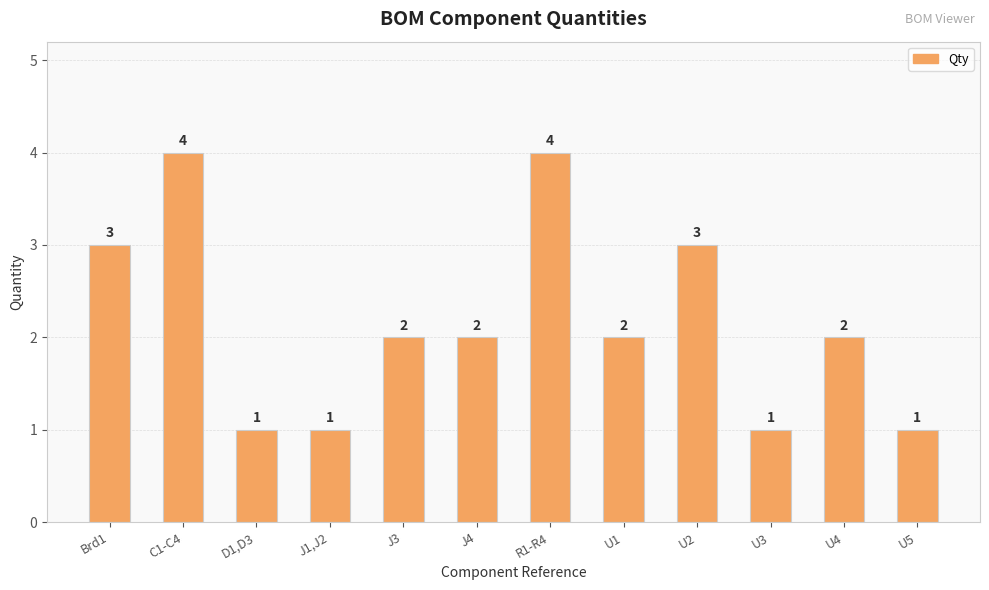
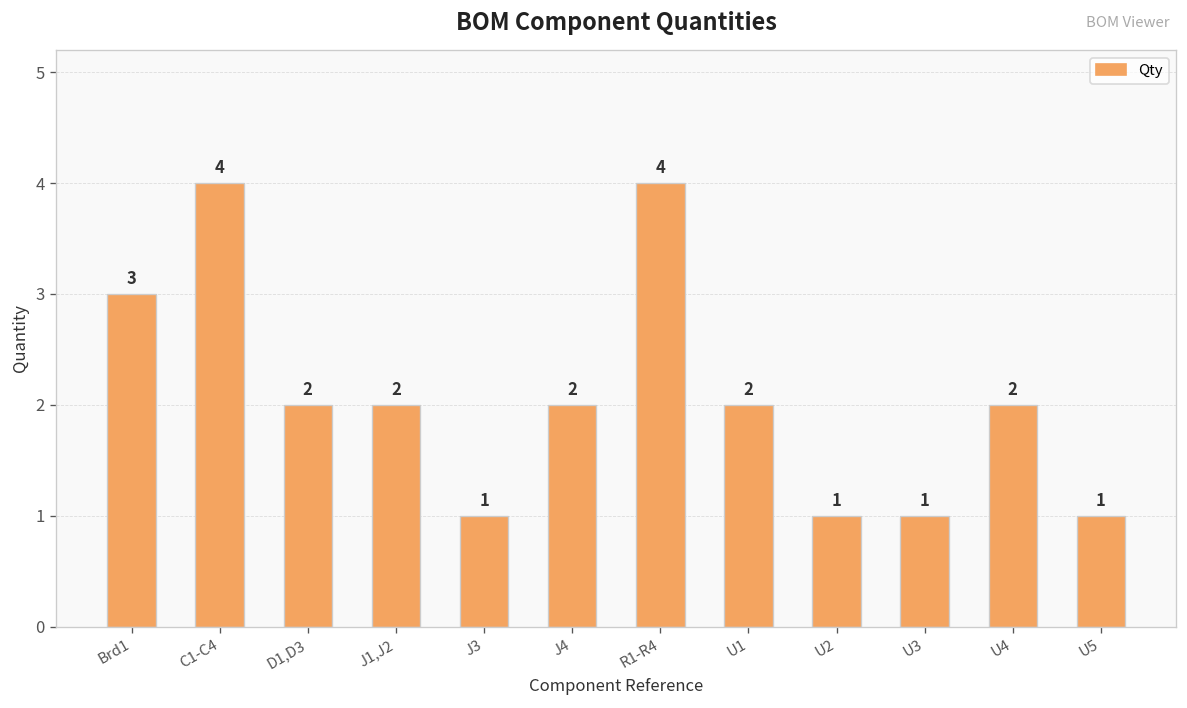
D1,D3: 1 -> 2
J1,J2: 1 -> 2
J3: 2 -> 1
U2: 3 -> 1
